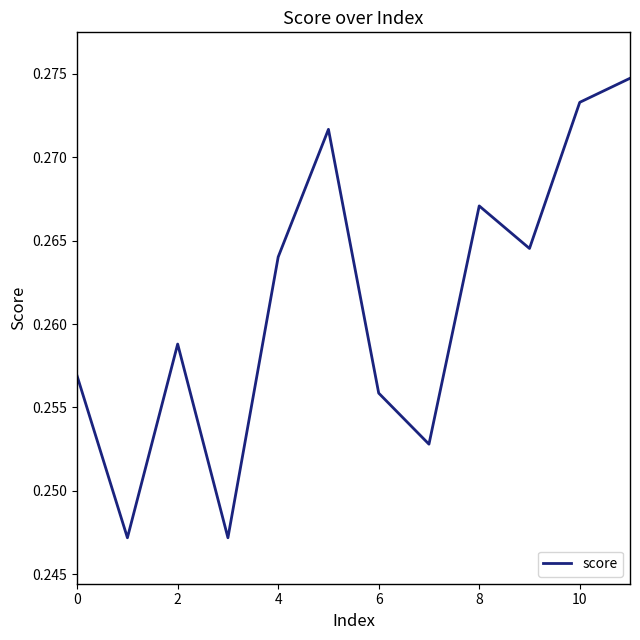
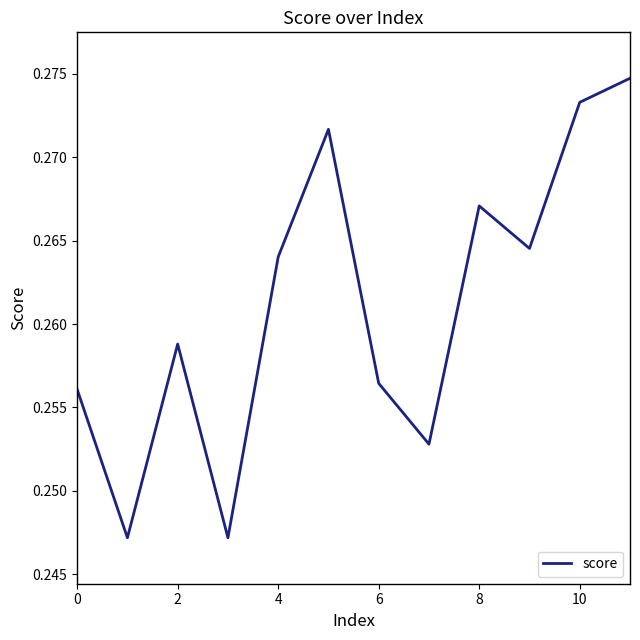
0: 0.2569 -> 0.2561
6: 0.2559 -> 0.2564
